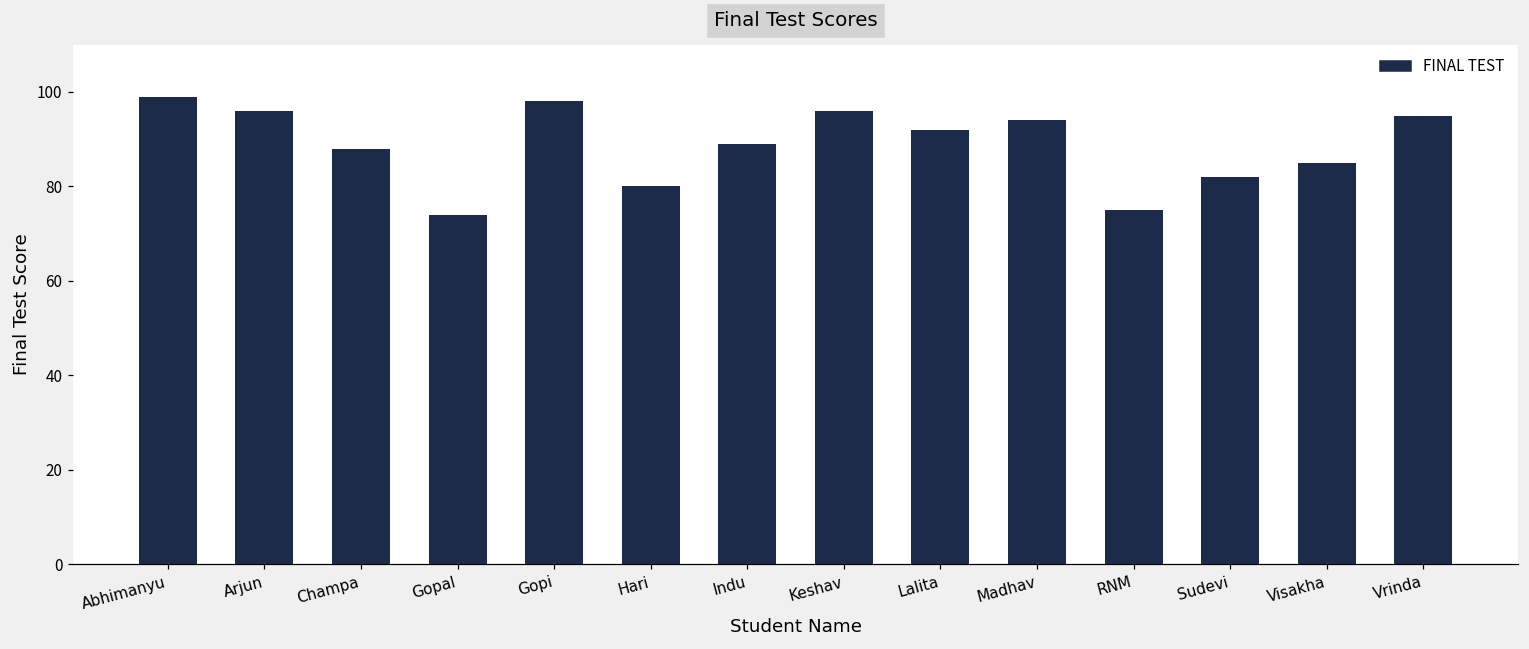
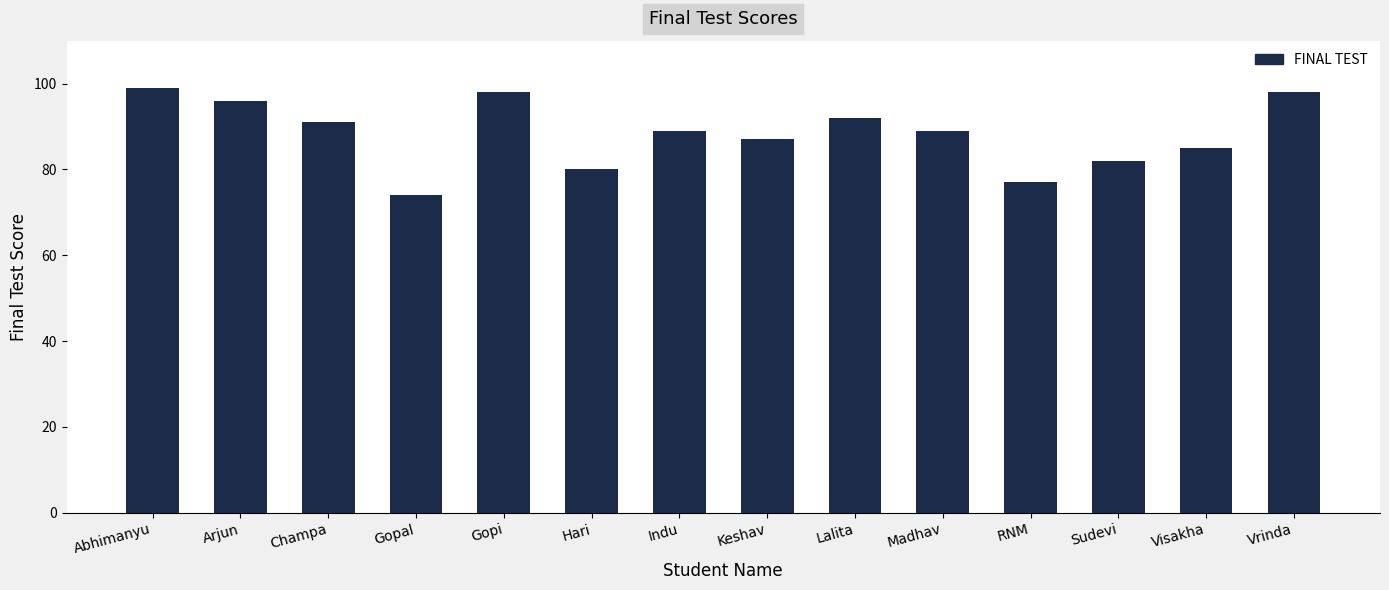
Champa: 88 -> 91
Keshav: 96 -> 87
Madhav: 94 -> 89
RNM: 75 -> 77
Vrinda: 95 -> 98
